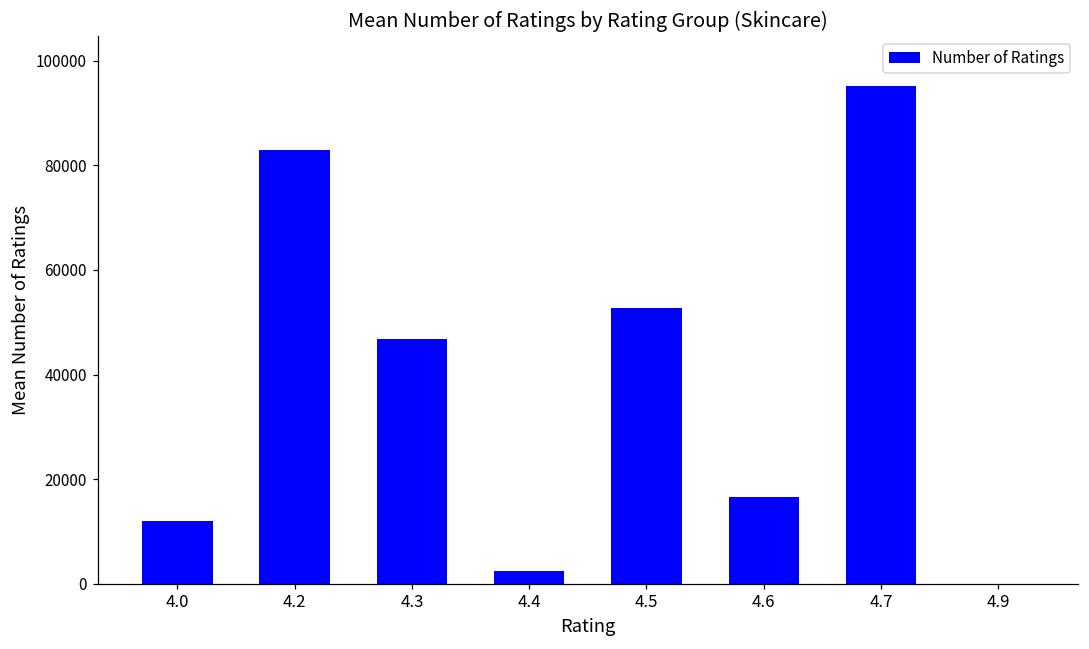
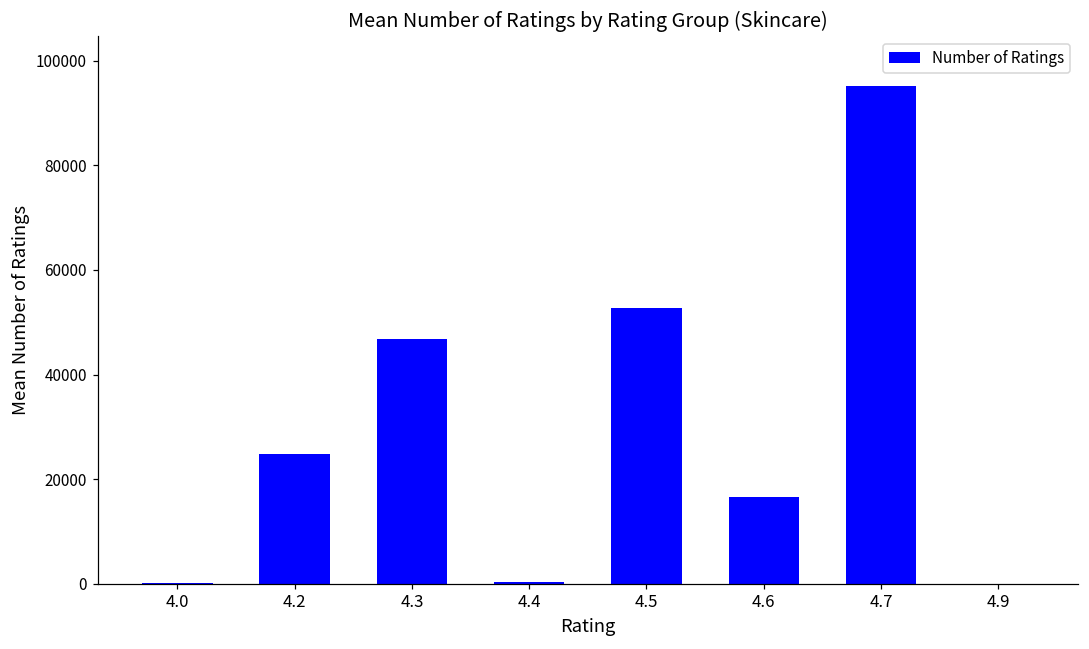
4.0: 12000 -> 0
4.2: 83000 -> 25000
4.4: 2000 -> 0
